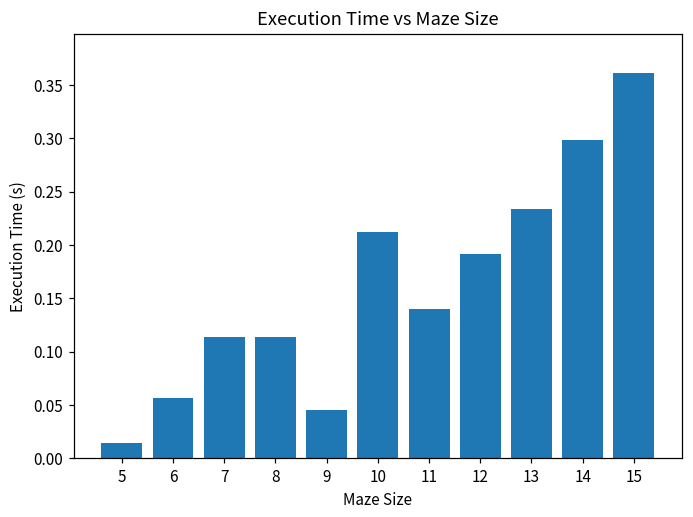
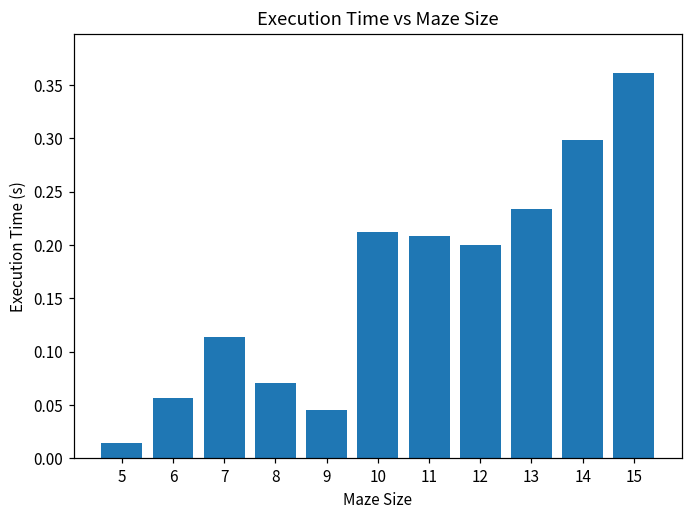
8: 0.11 -> 0.07
11: 0.14 -> 0.21
12: 0.19 -> 0.20
